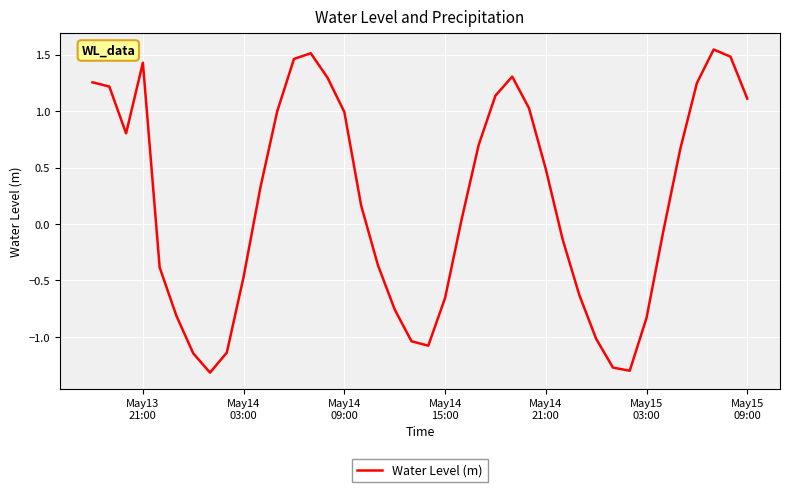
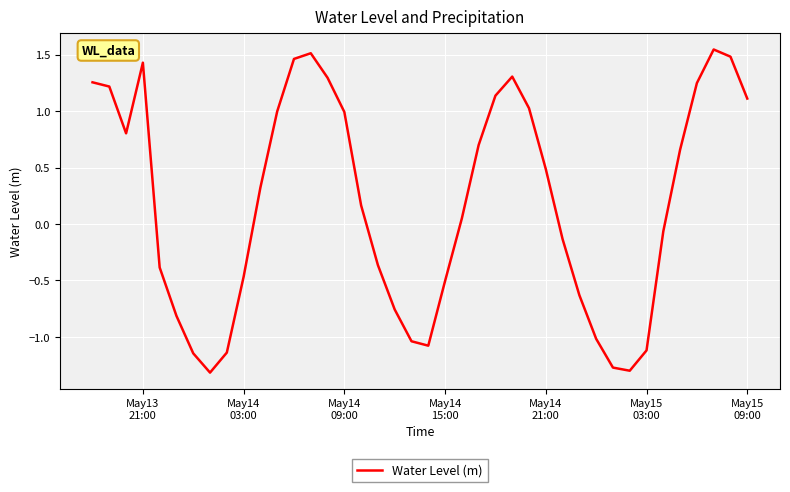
May14 15:00: -0.66 -> -0.51
May15 03:00: -0.83 -> -1.12
